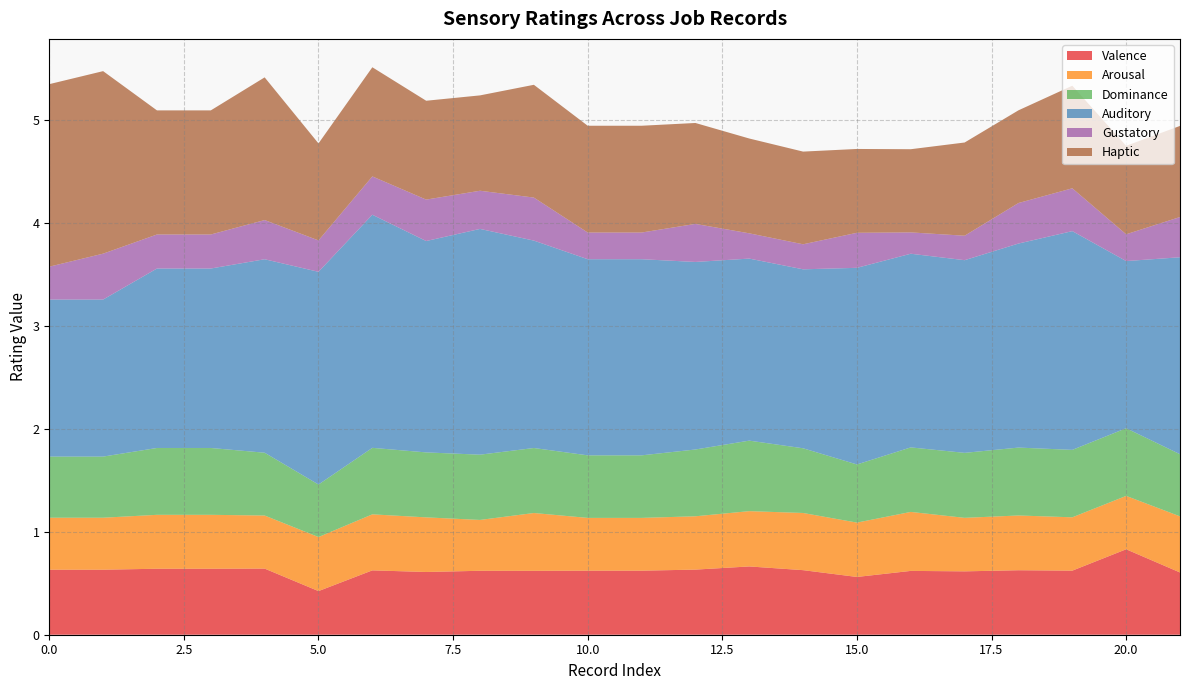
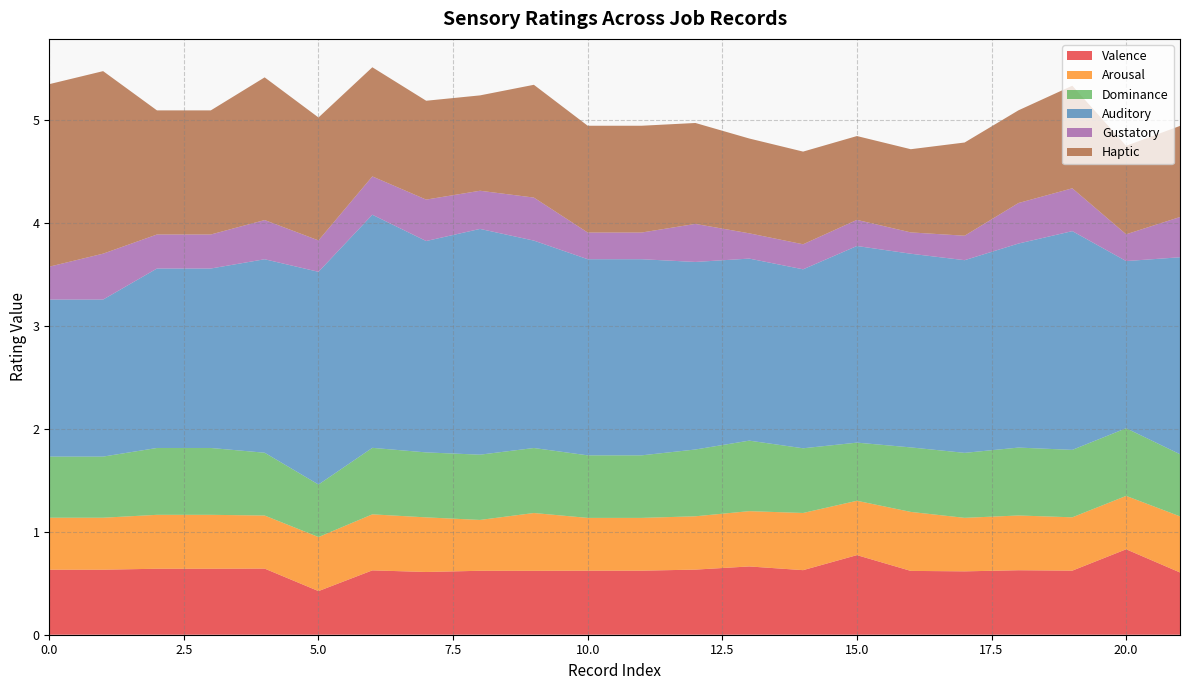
Haptic, 5.0: 0.94 -> 1.19
Valence, 15.0: 0.56 -> 0.77
Gustatory, 15.0: 0.34 -> 0.25
